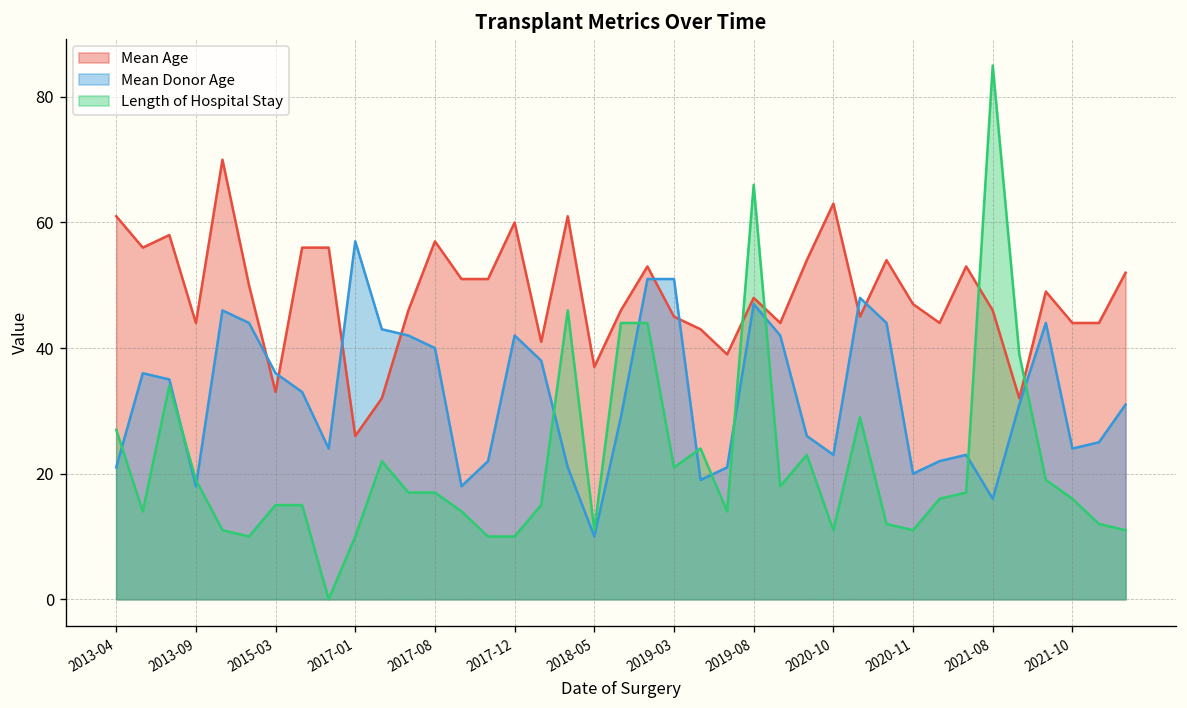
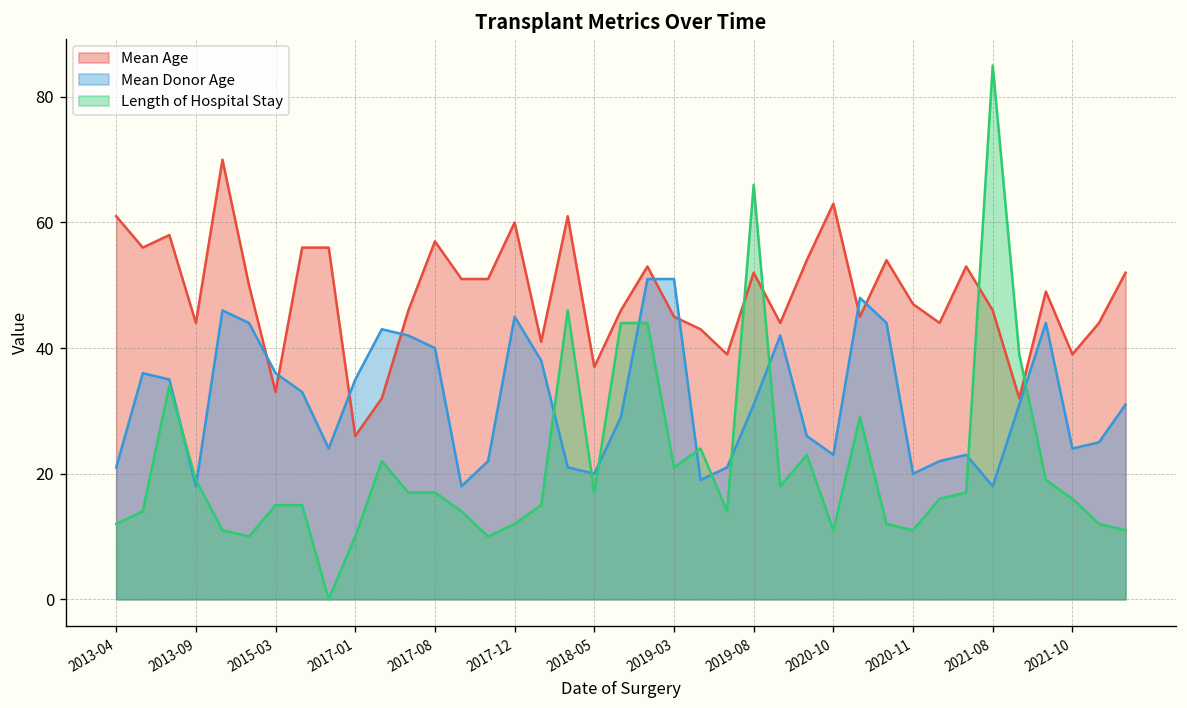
Length of Hospital Stay, 2013-04: 27 -> 12
Mean Donor Age, 2017-01: 57 -> 35
Mean Donor Age, 2017-12: 42 -> 45
Length of Hospital Stay, 2017-12: 10 -> 12
Mean Donor Age, 2018-05: 10 -> 20
Length of Hospital Stay, 2018-05: 11 -> 17
Mean Age, 2019-08: 48 -> 52
Mean Donor Age, 2019-08: 47 -> 31
Mean Donor Age, 2021-08: 16 -> 18
Mean Age, 2021-10: 44 -> 39
